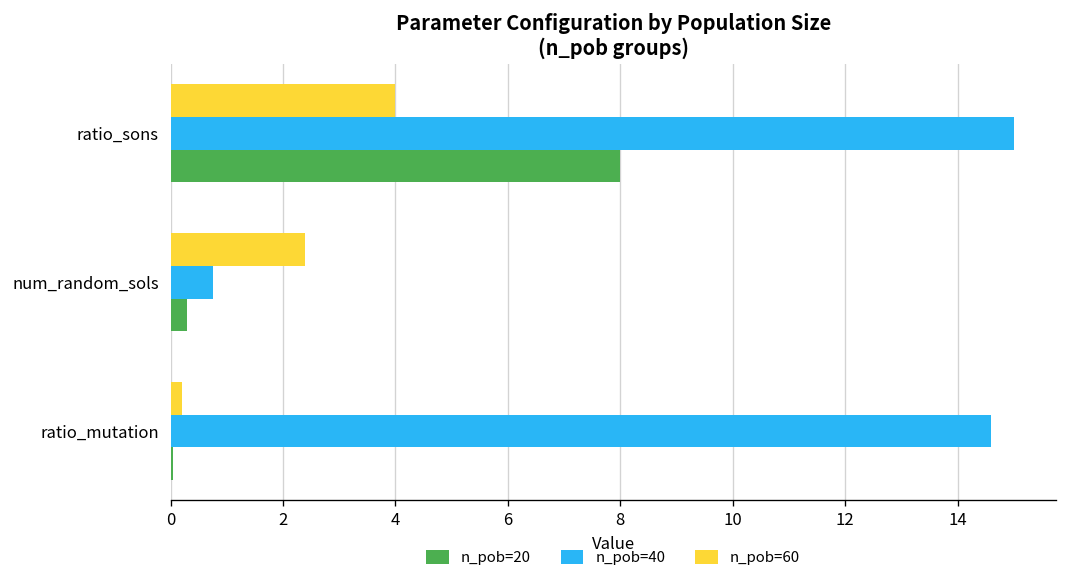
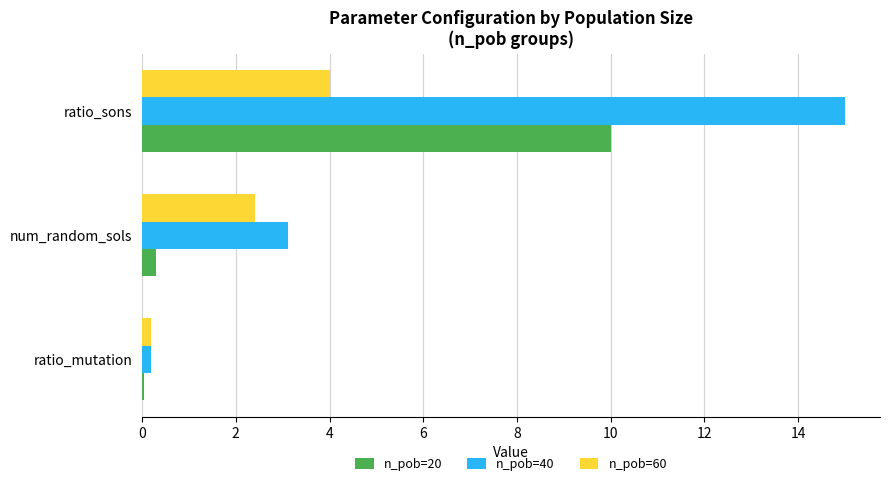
n_pob=20, ratio_sons: 8 -> 10
n_pob=40, num_random_sols: 0.8 -> 3.1
n_pob=40, ratio_mutation: 14.6 -> 0.2
